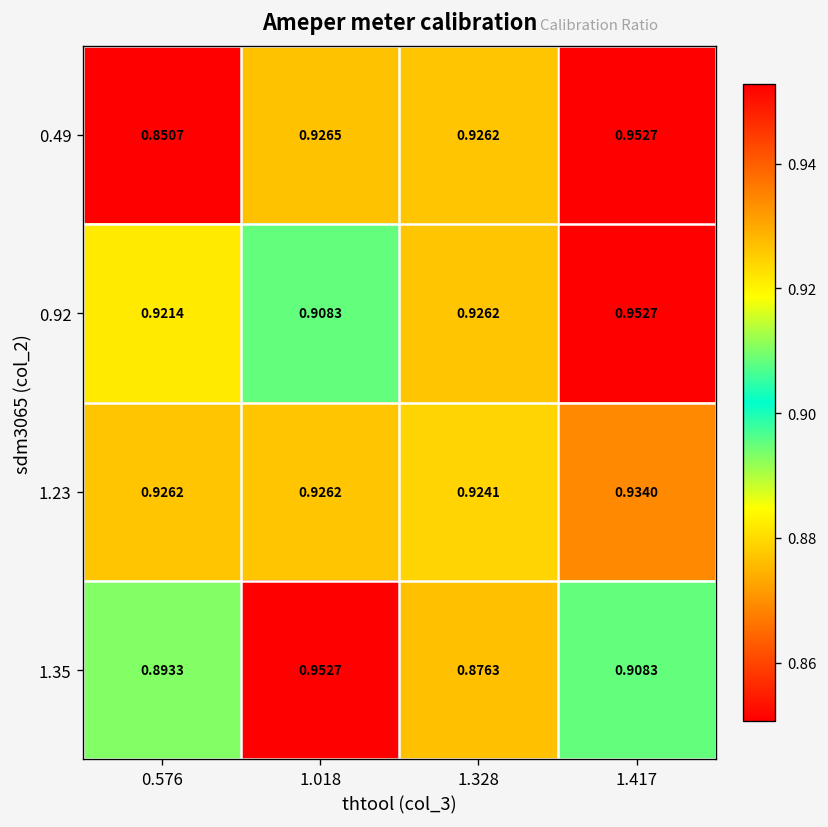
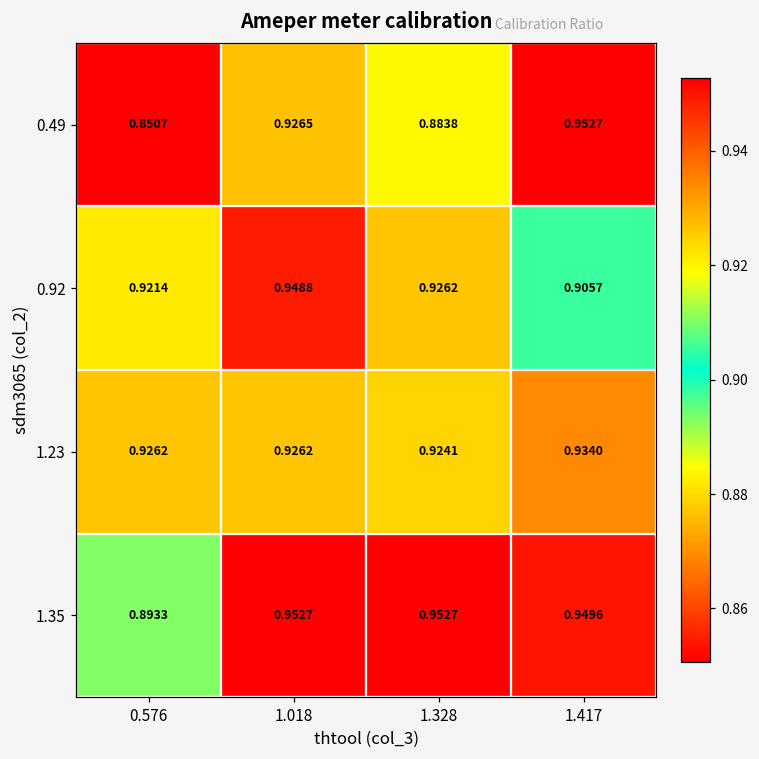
0.49, 1.328: 0.9262 -> 0.8838
0.92, 1.018: 0.9083 -> 0.9488
0.92, 1.417: 0.9527 -> 0.9057
1.35, 1.328: 0.8763 -> 0.9527
1.35, 1.417: 0.9083 -> 0.9496
